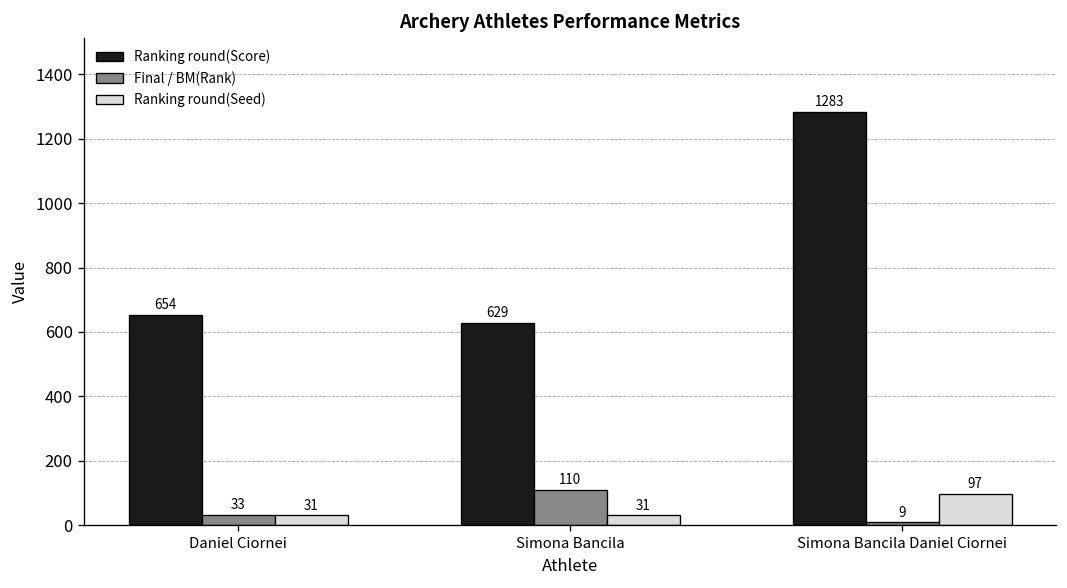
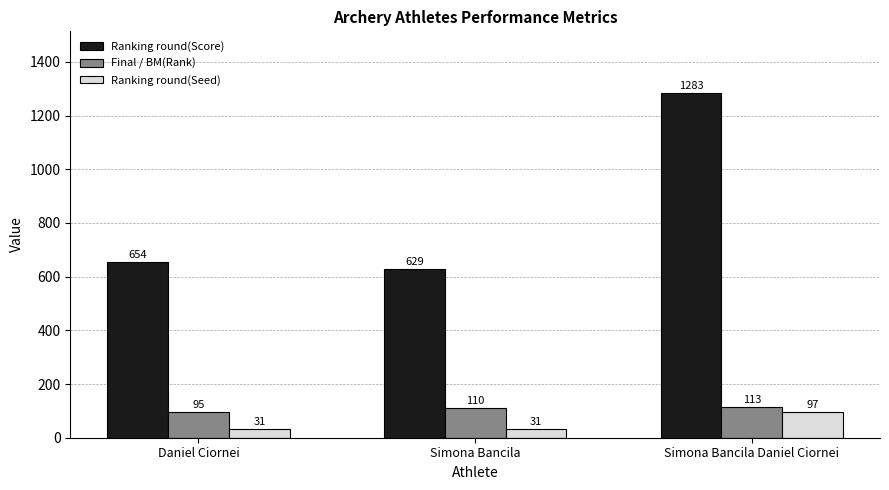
Final / BM(Rank), Daniel Ciornei: 33 -> 95
Final / BM(Rank), Simona Bancila Daniel Ciornei: 9 -> 113
